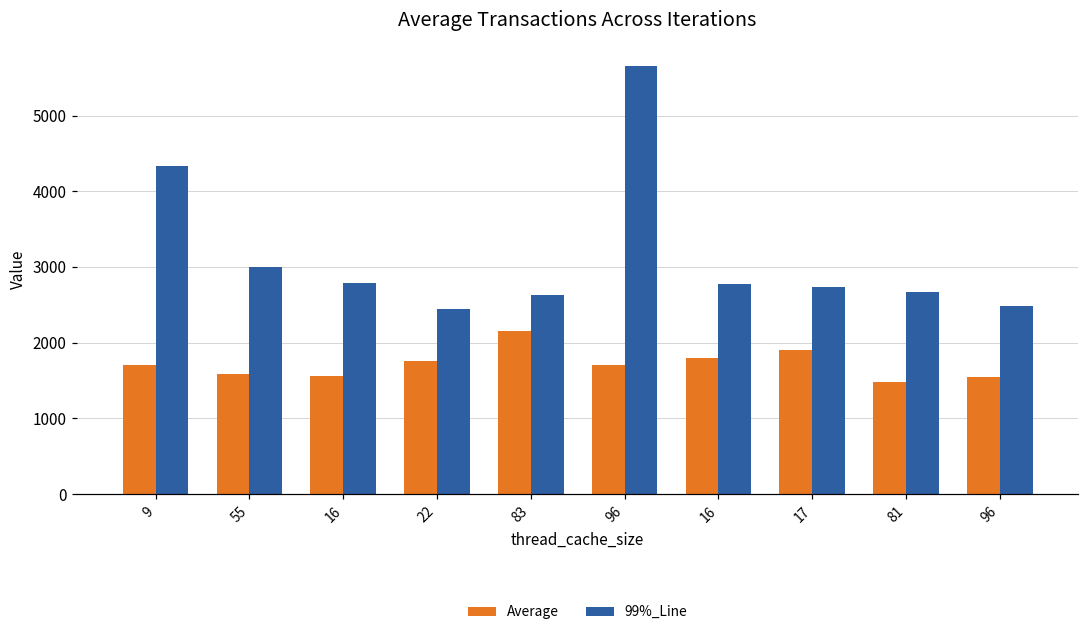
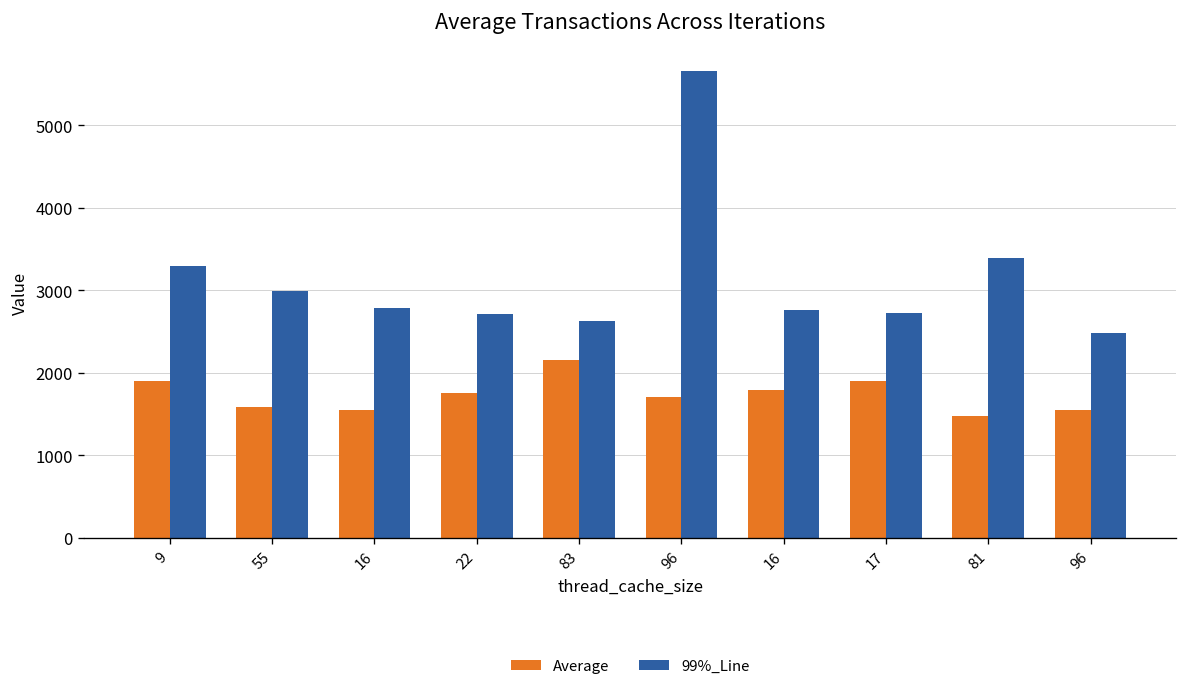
Average, 9: 1700 -> 1900
99%_Line, 9: 4300 -> 3300
99%_Line, 22: 2400 -> 2700
99%_Line, 81: 2700 -> 3400
